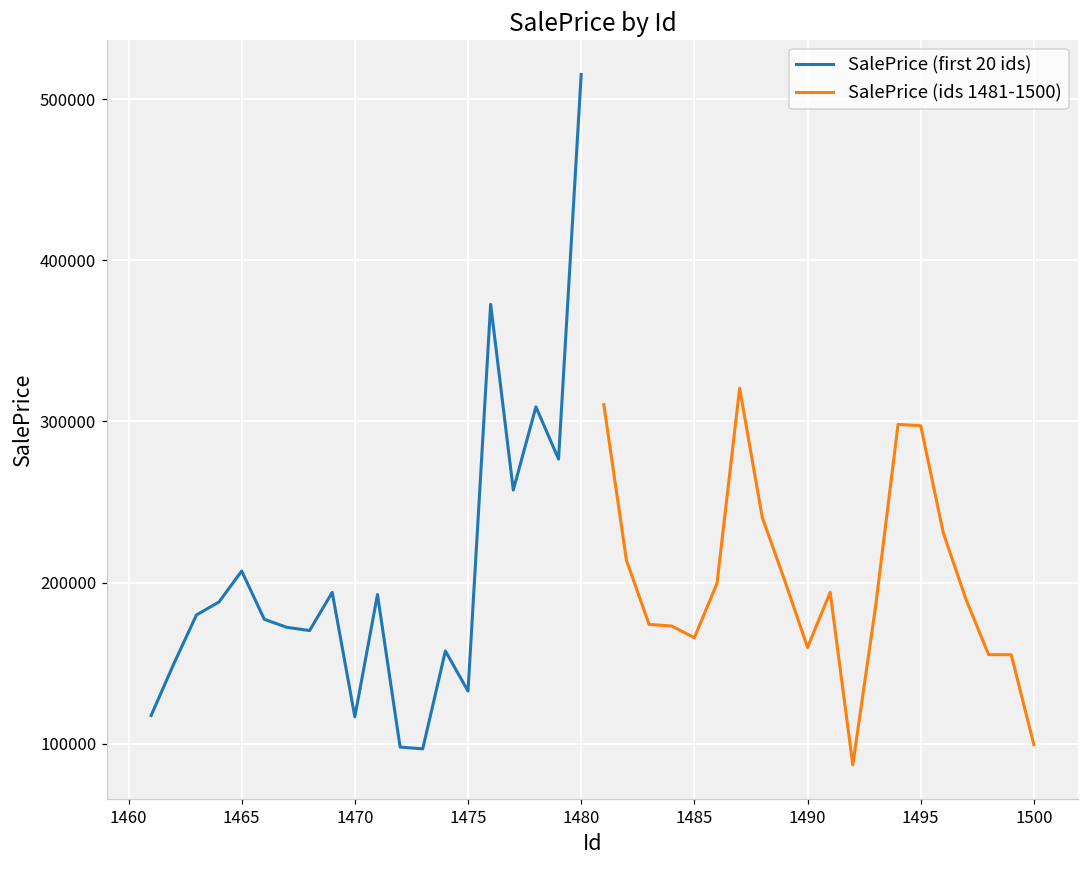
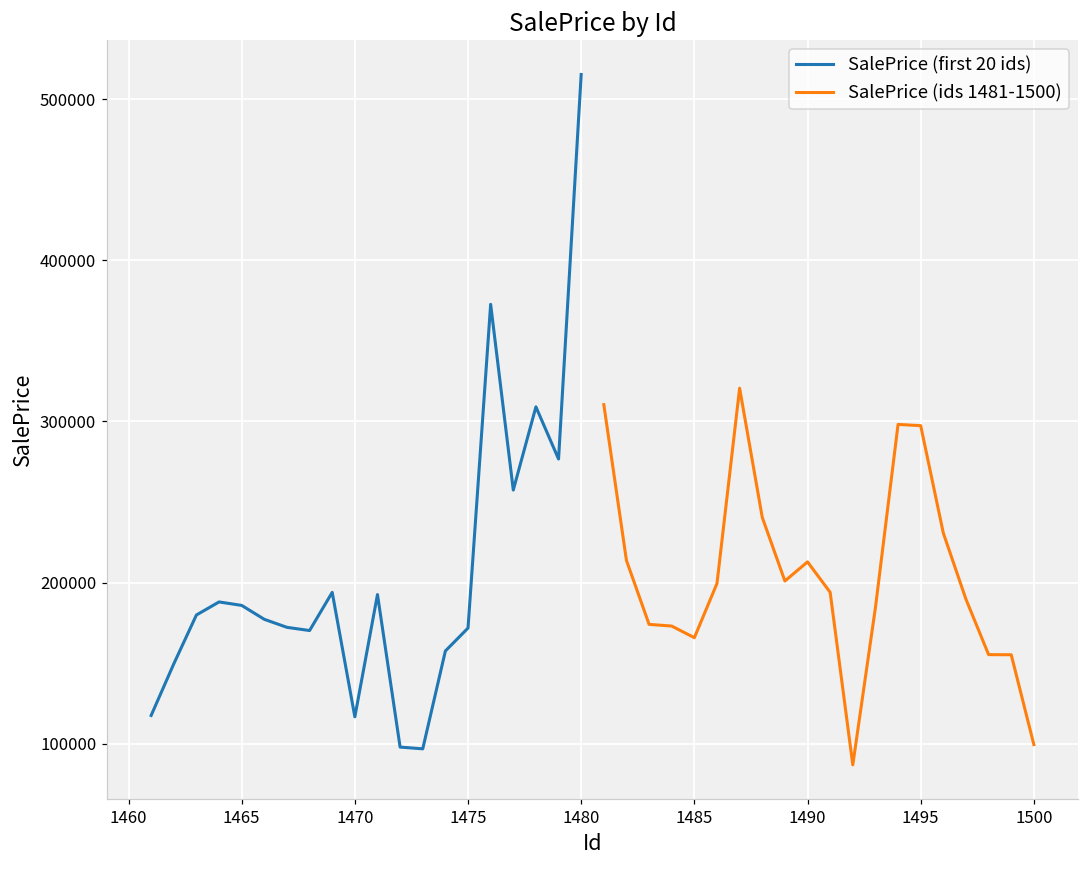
SalePrice (first 20 ids), 1465: 207000 -> 186000
SalePrice (first 20 ids), 1475: 133000 -> 172000
SalePrice (ids 1481-1500), 1490: 160000 -> 213000
